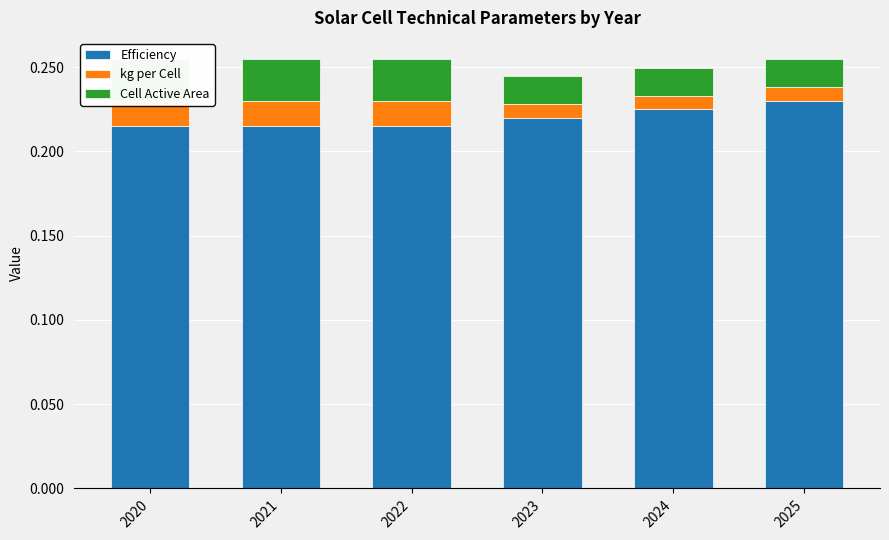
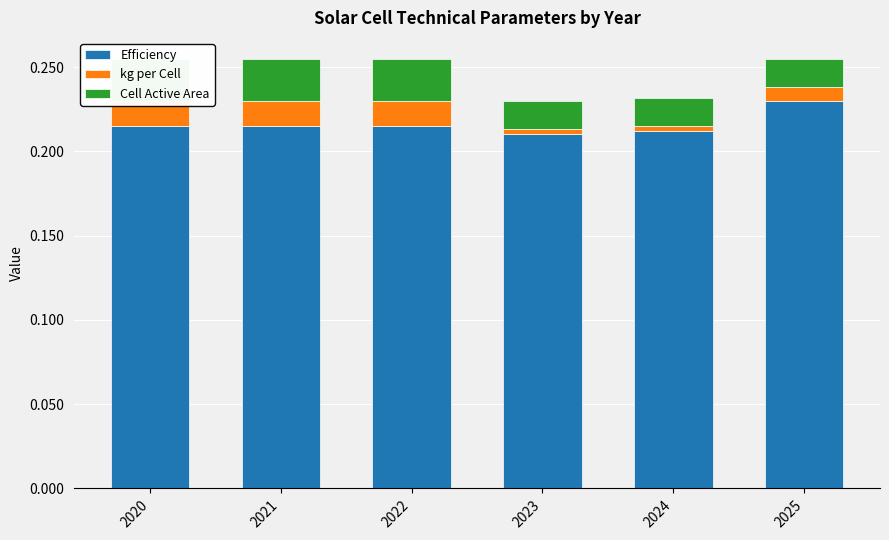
Efficiency, 2023: 0.22 -> 0.21
kg per Cell, 2023: 0.008 -> 0.003
Efficiency, 2024: 0.225 -> 0.212
kg per Cell, 2024: 0.008 -> 0.003
